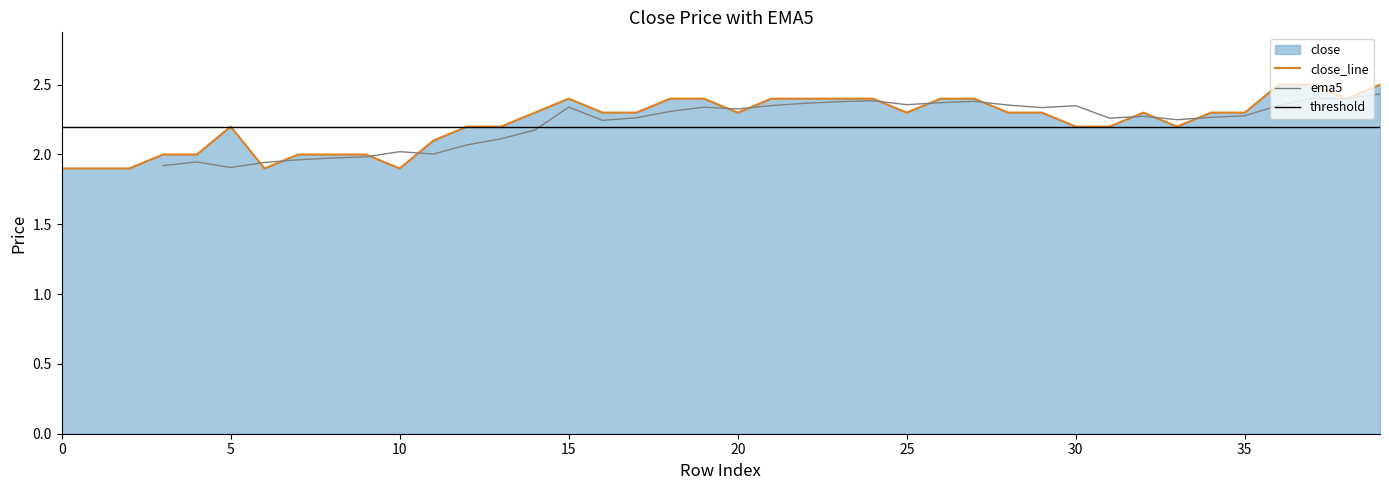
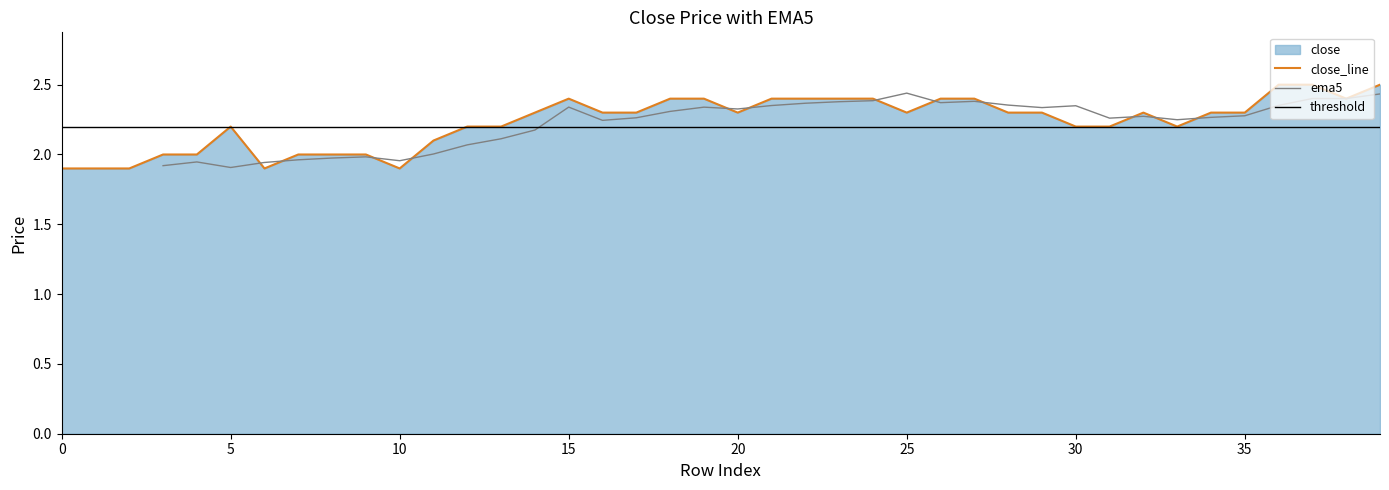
ema5, 10: 2.02 -> 1.96
ema5, 25: 2.36 -> 2.44
